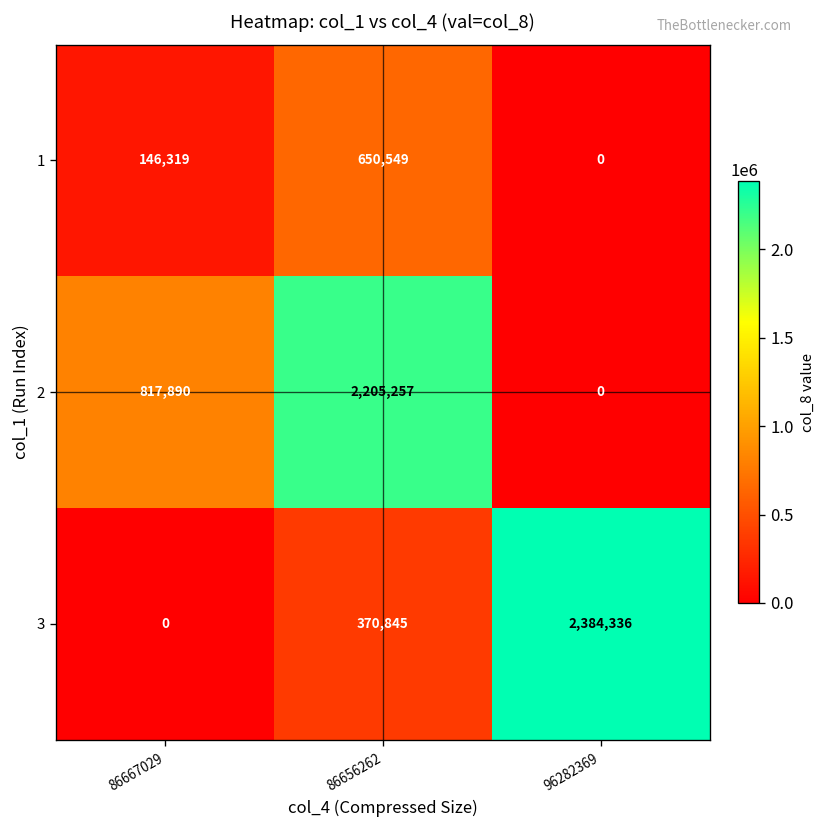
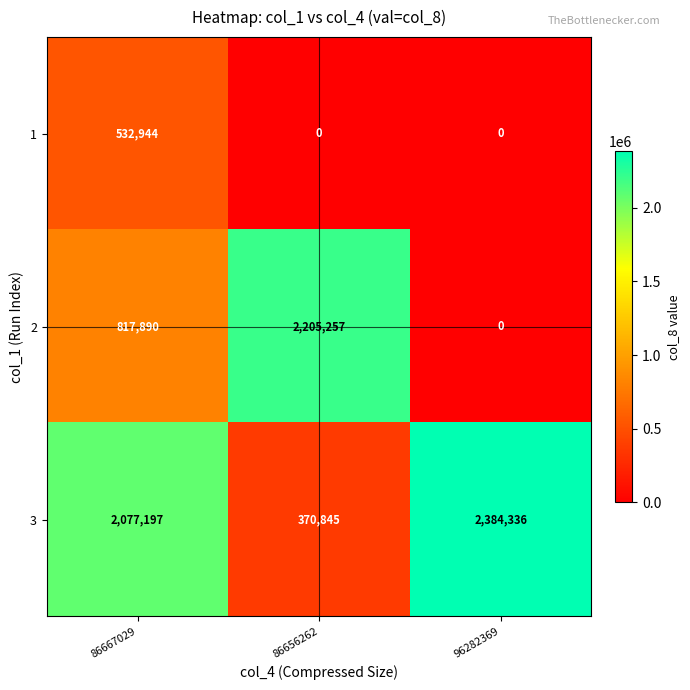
1, 86667029: 146,319 -> 532,944
1, 86656262: 650,549 -> 0
3, 86667029: 0 -> 2,077,197
